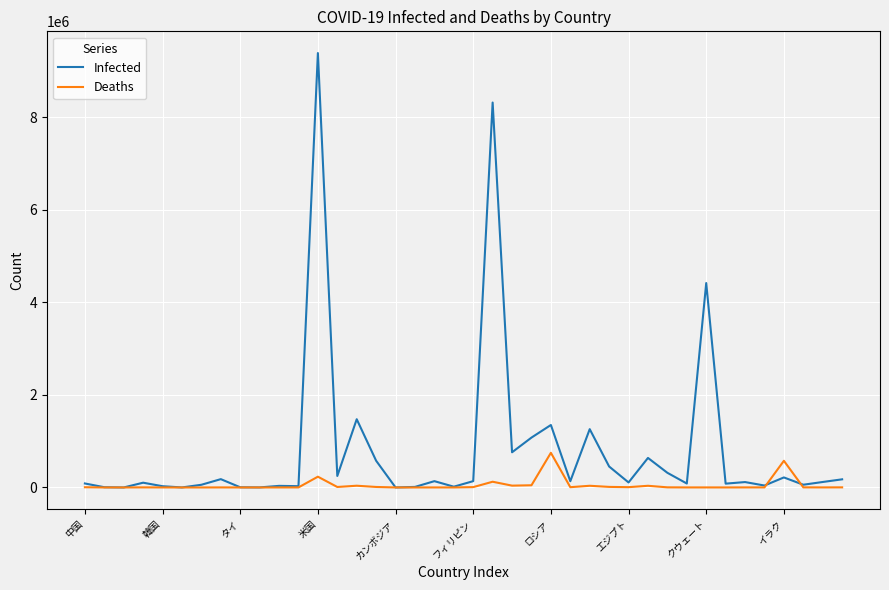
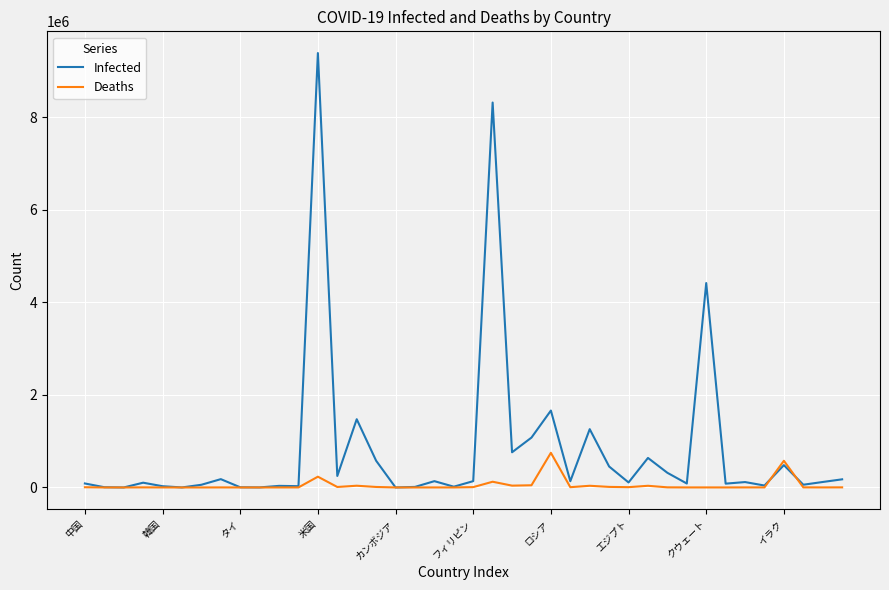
Infected, ロシア: 1300000 -> 1700000
Infected, イラク: 200000 -> 500000
